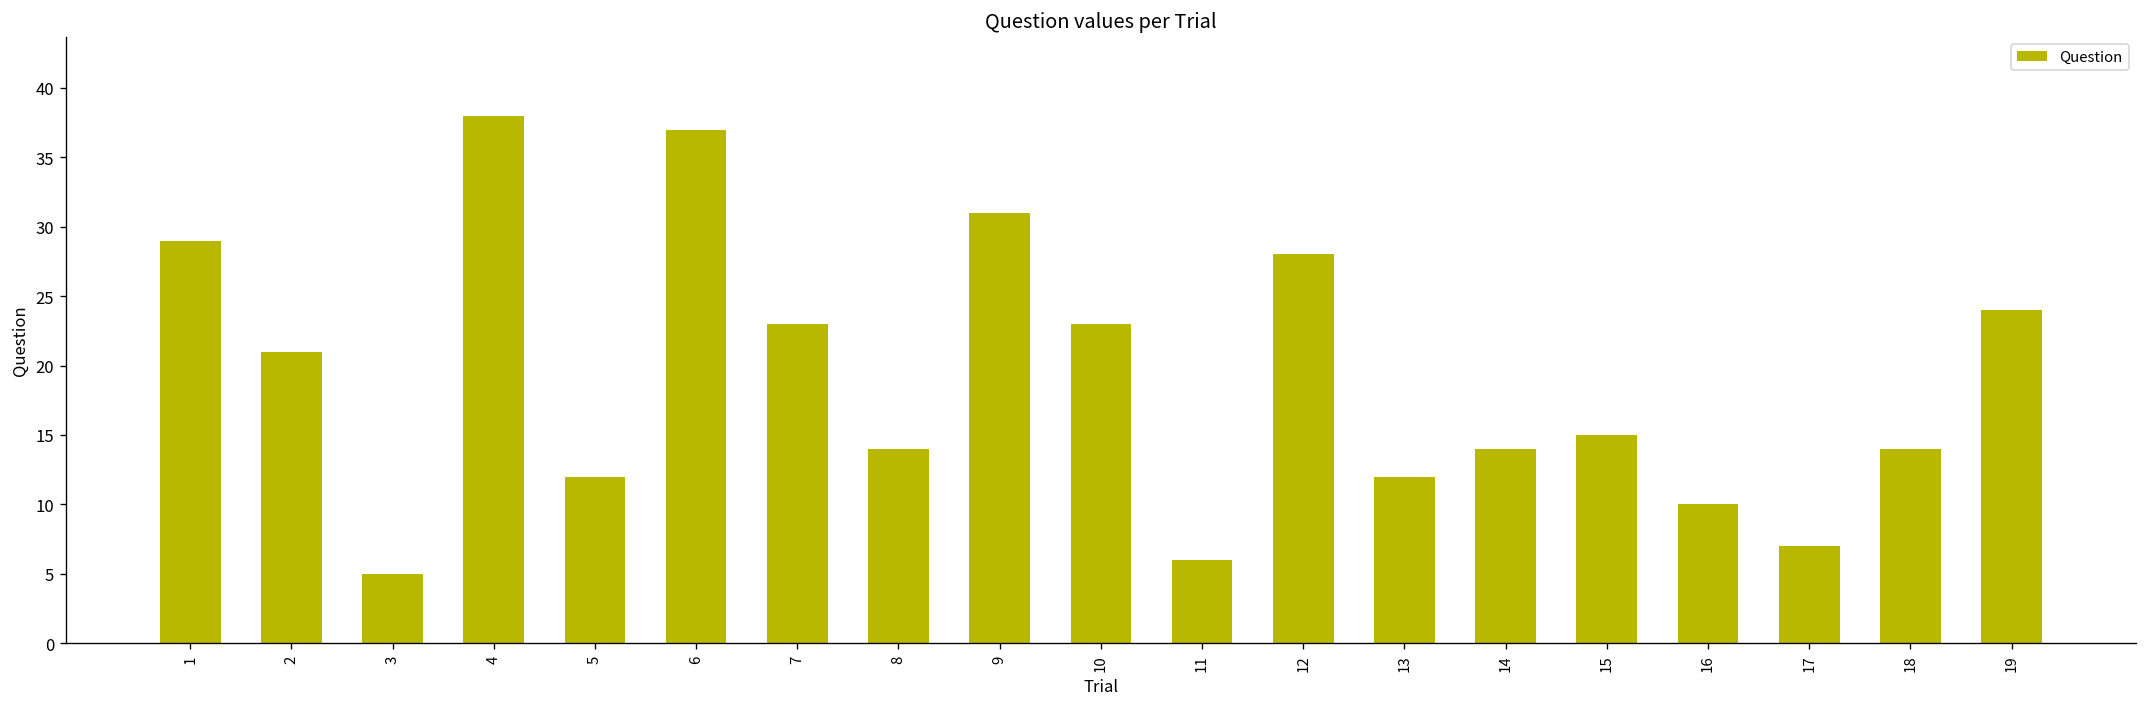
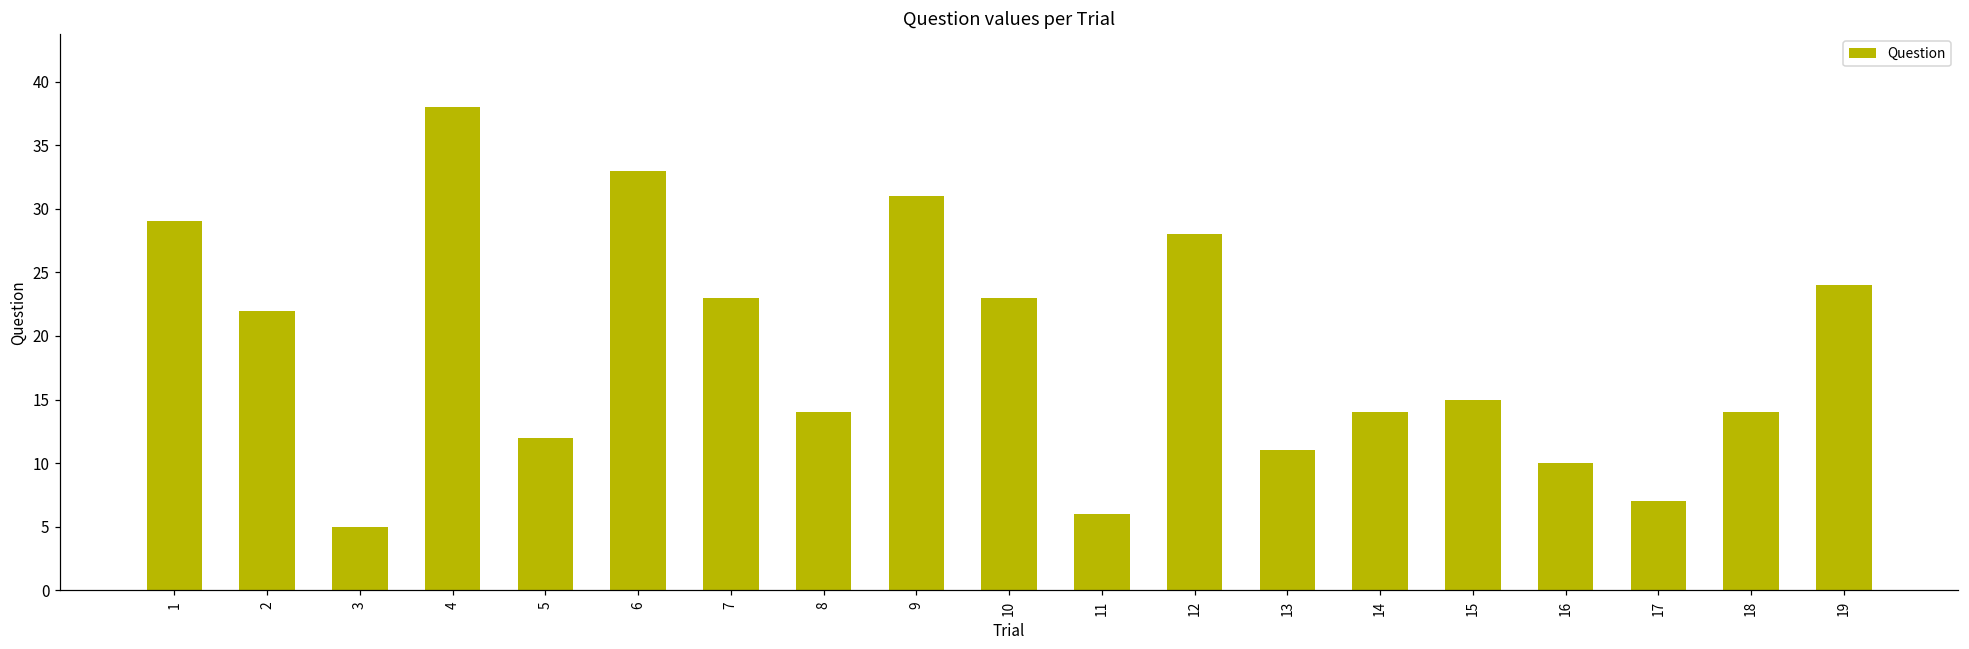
2: 21 -> 22
6: 37 -> 33
13: 12 -> 11
